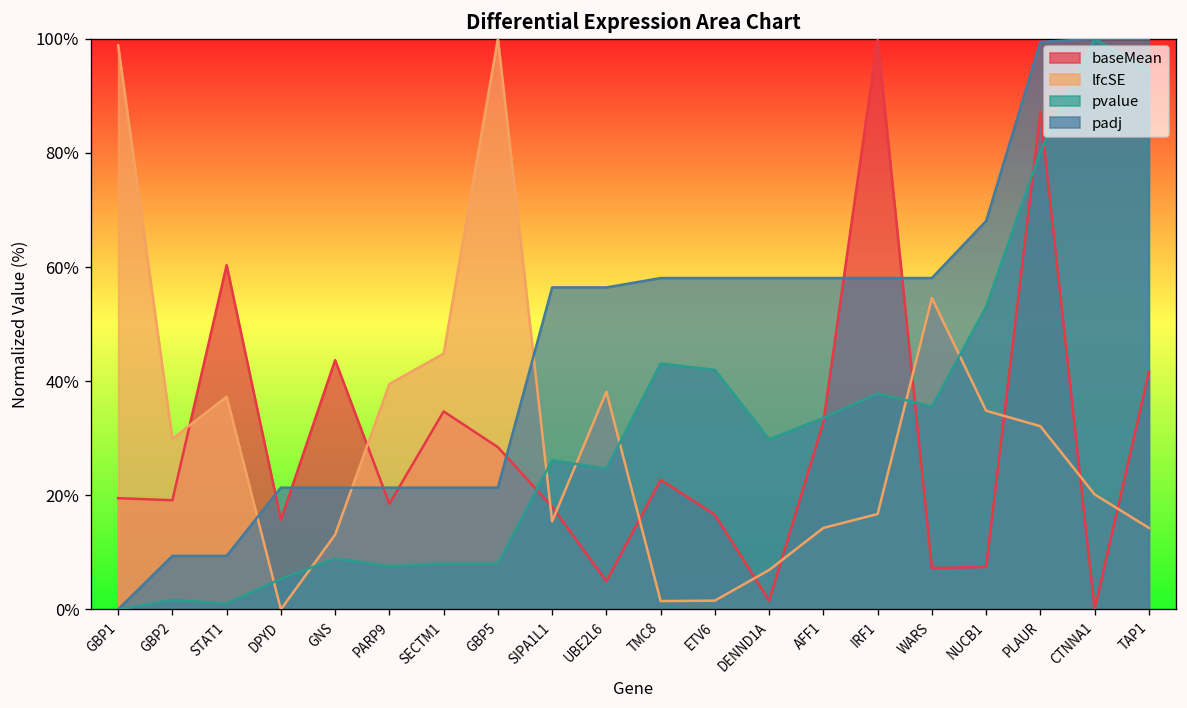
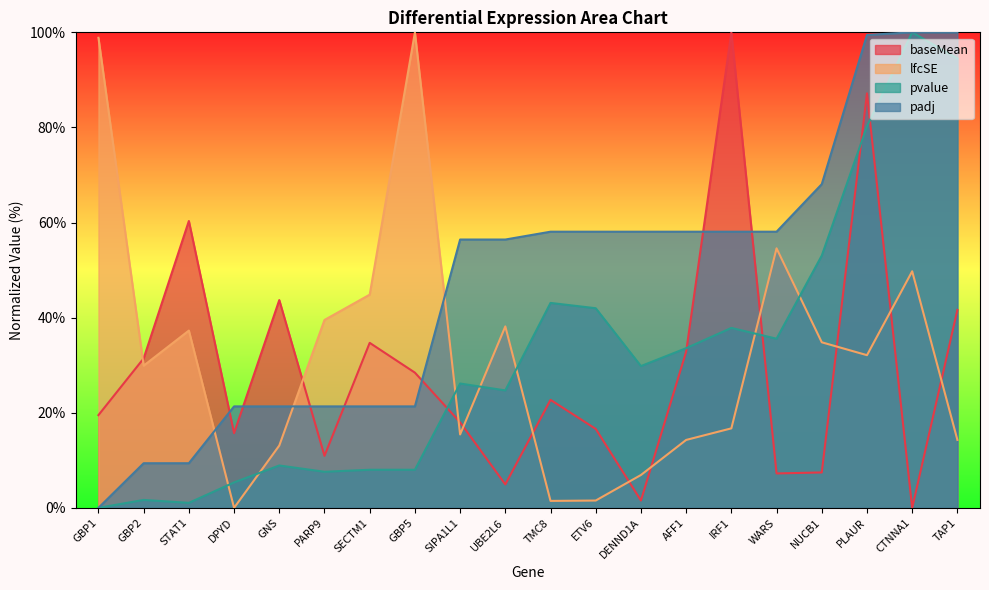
baseMean, GBP2: 19% -> 31%
baseMean, PARP9: 19% -> 11%
lfcSE, CTNNA1: 20% -> 50%
